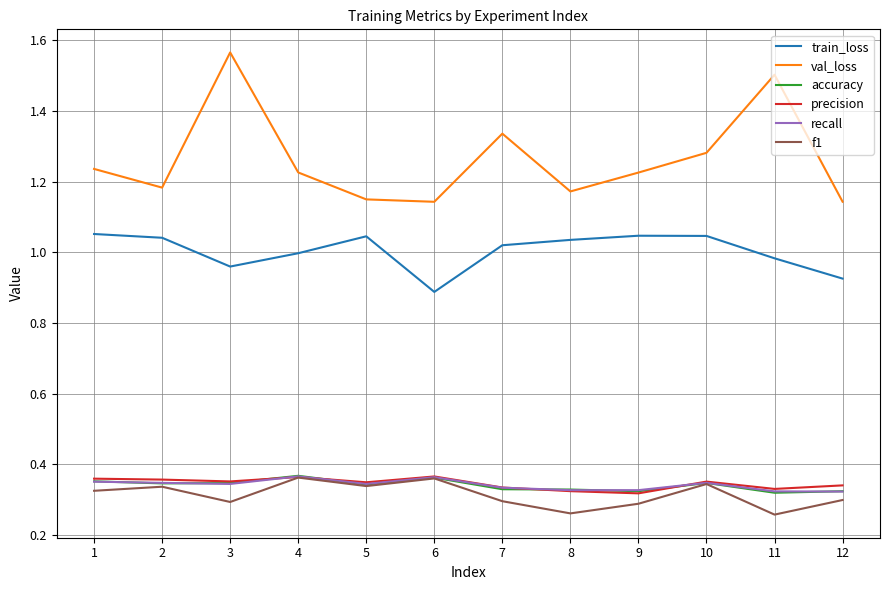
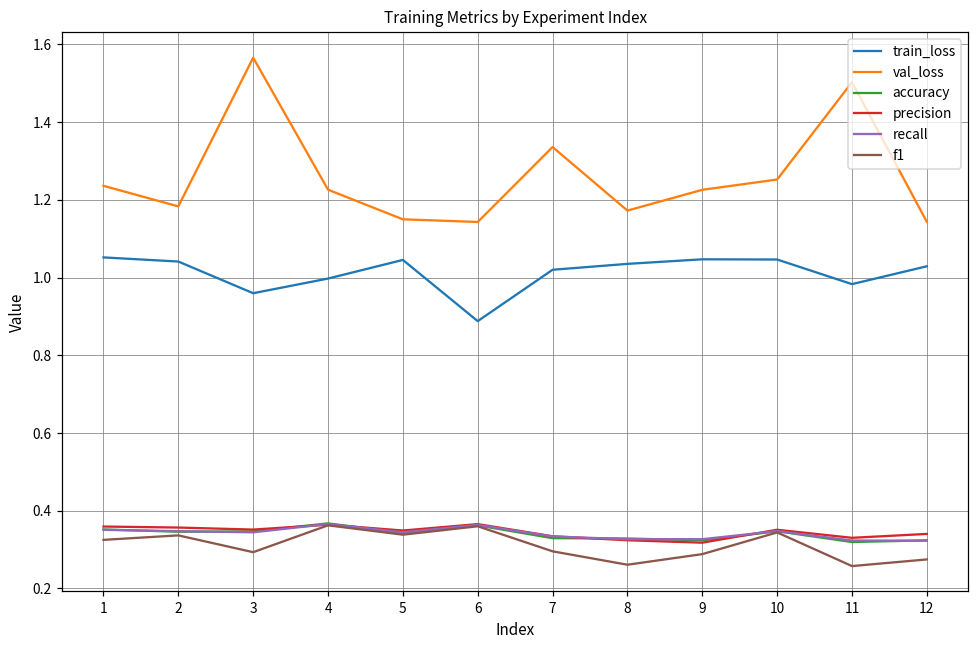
val_loss, 10: 1.28 -> 1.25
train_loss, 12: 0.93 -> 1.03
f1, 12: 0.30 -> 0.27
